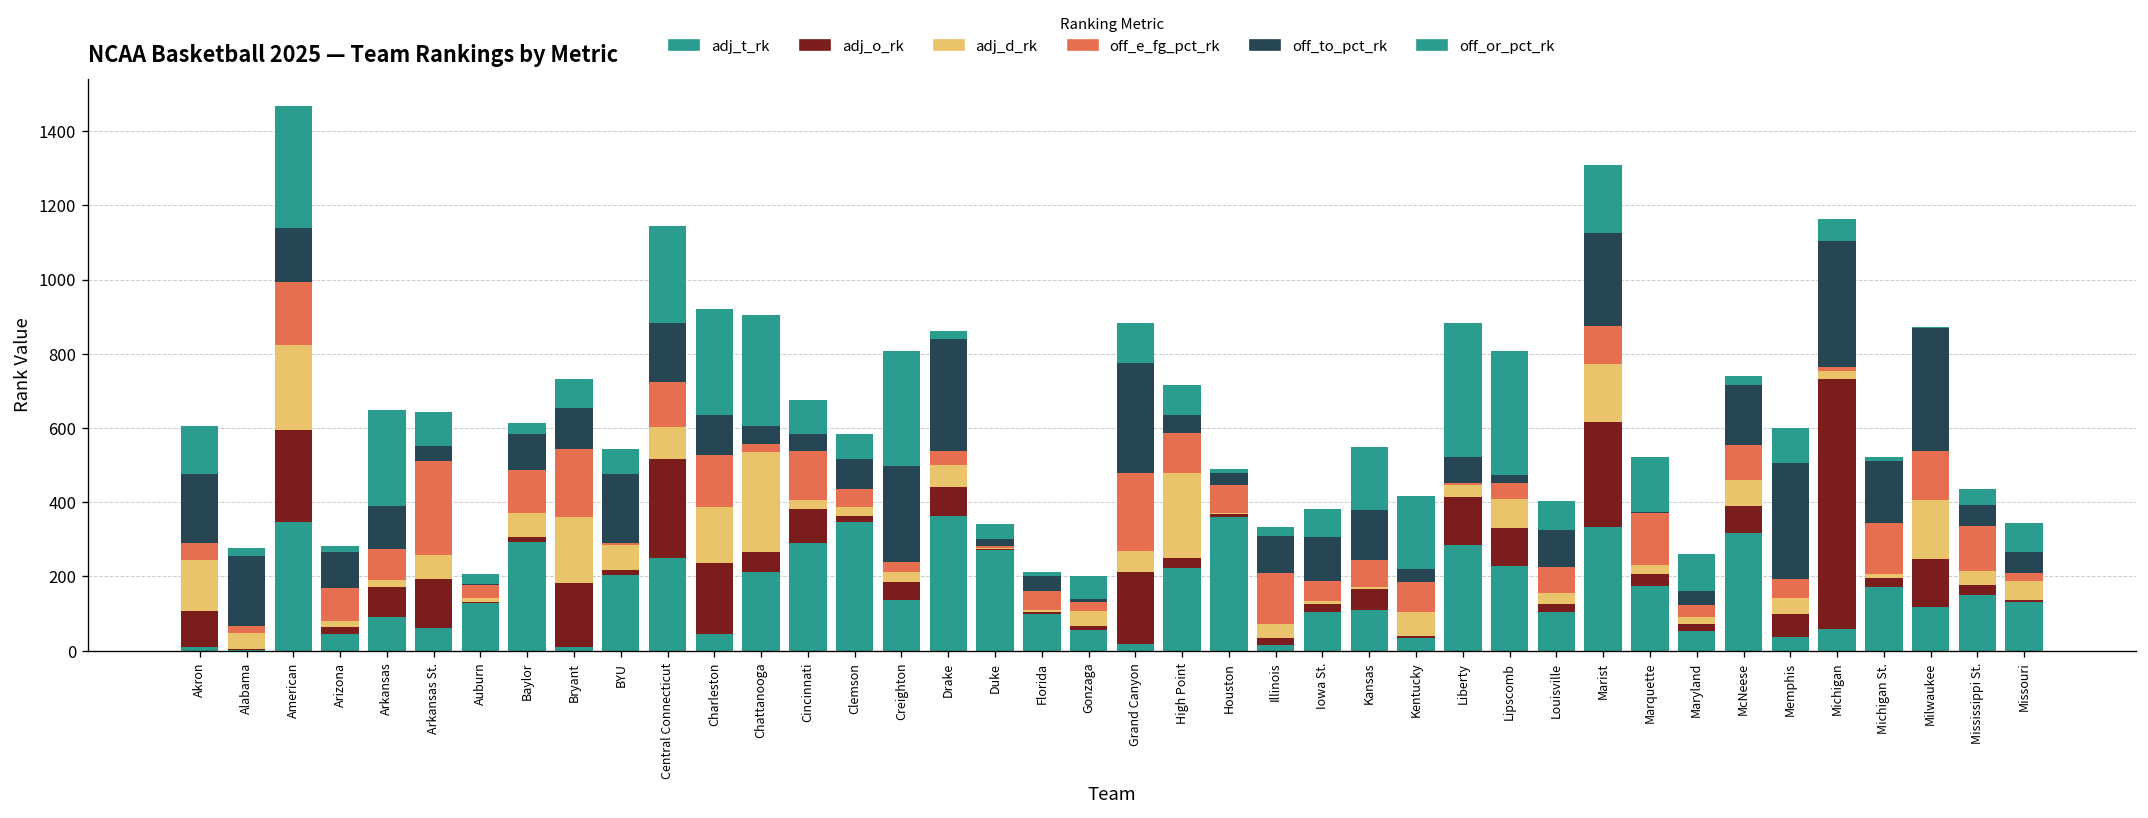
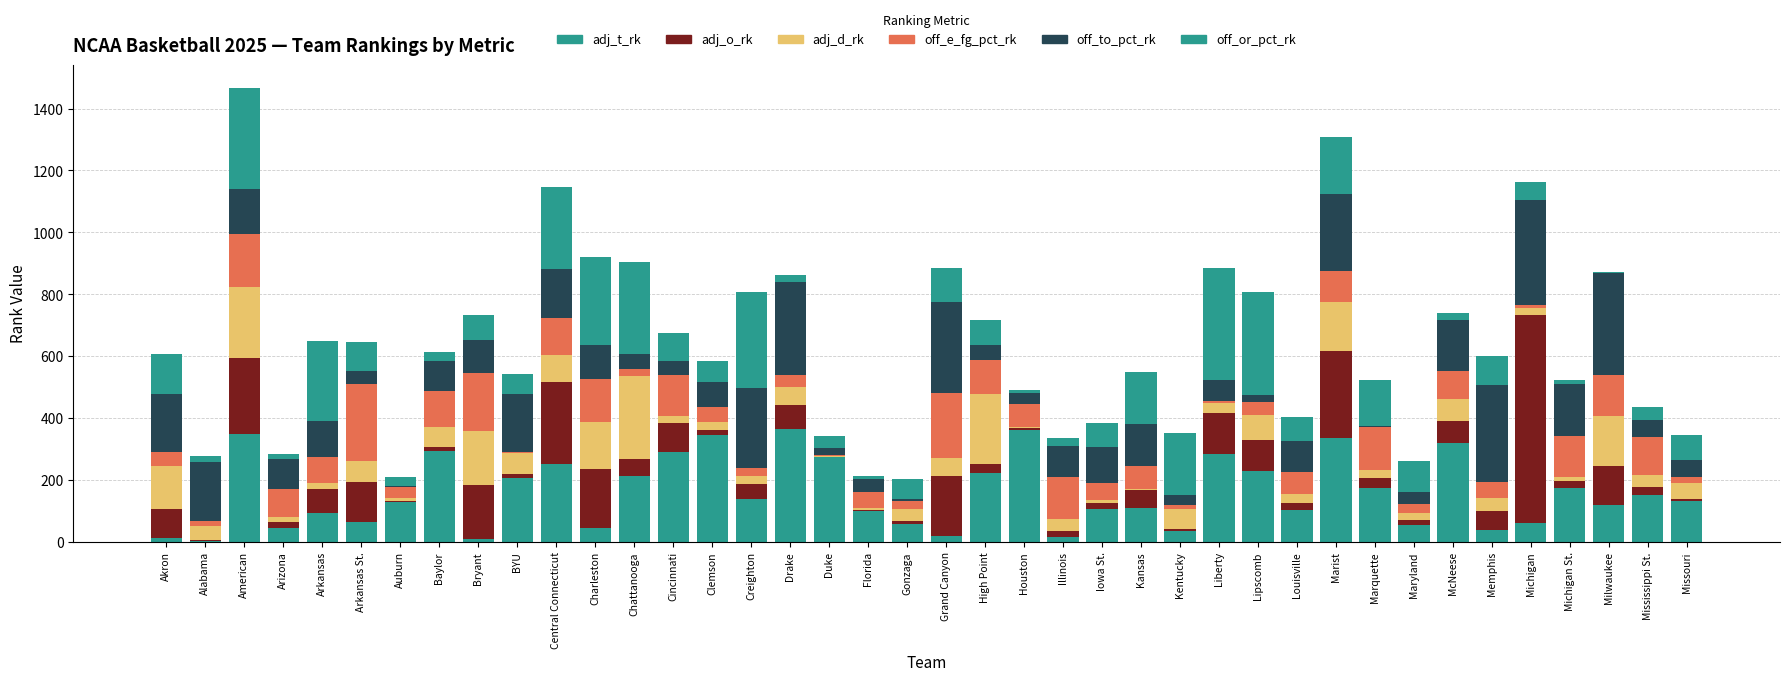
off_e_fg_pct_rk, Kentucky: 80 -> 10
